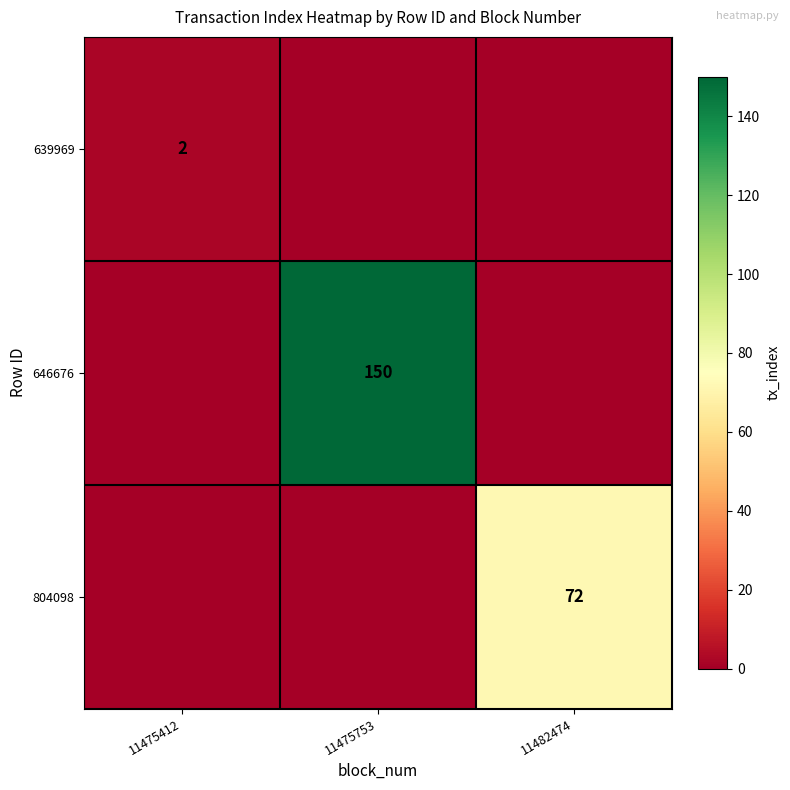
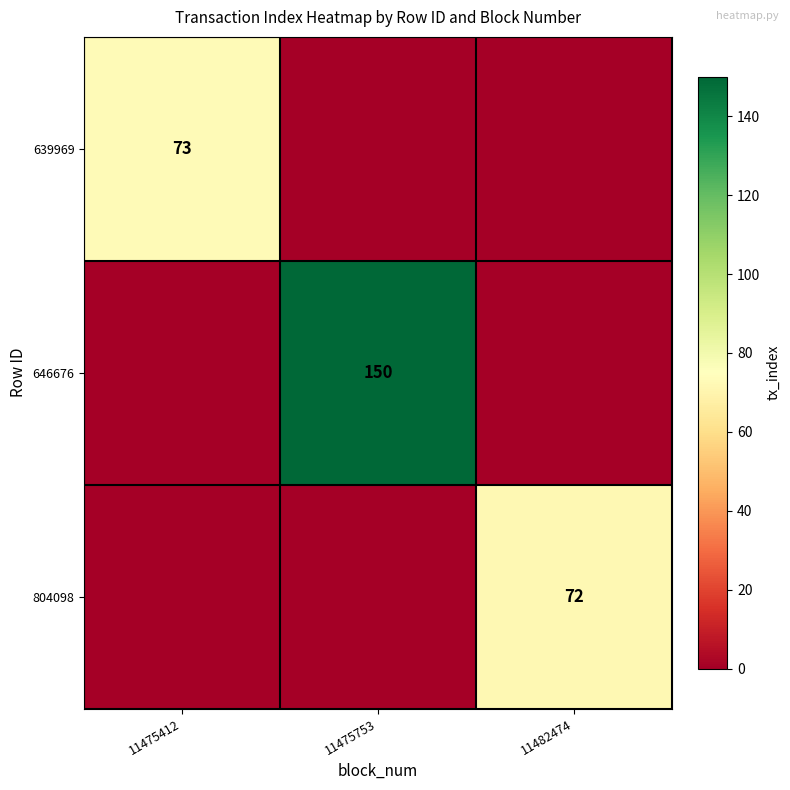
639969, 11475412: 2 -> 73
